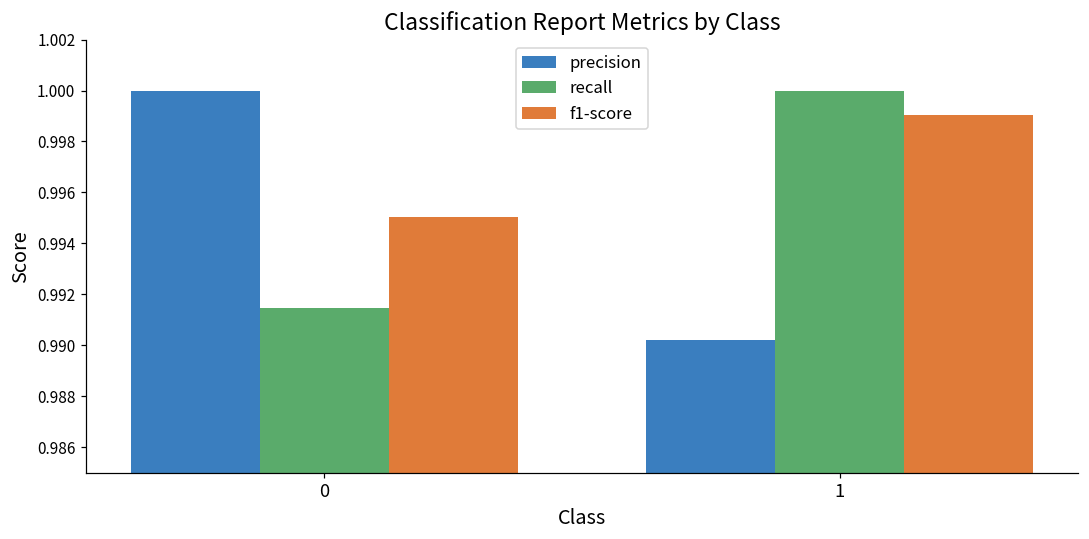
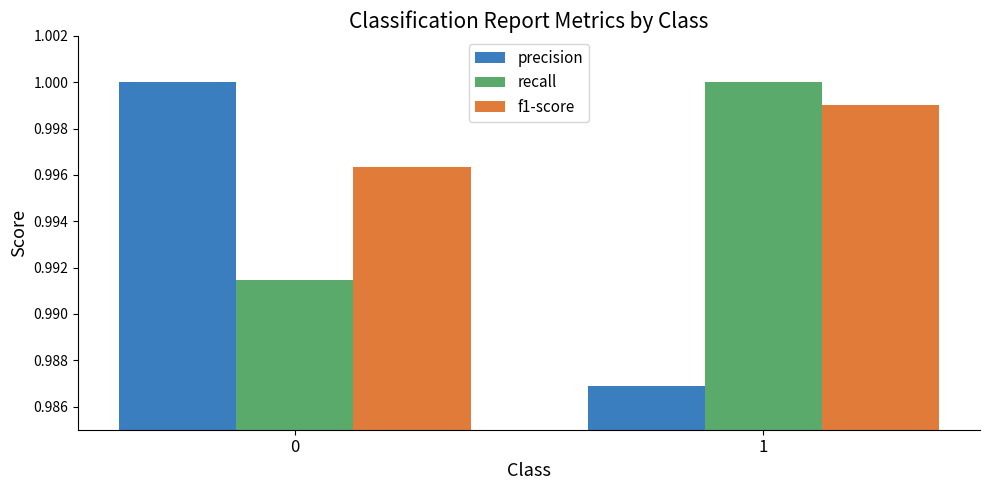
f1-score, 0: 0.9950 -> 0.9963
precision, 1: 0.9902 -> 0.9869
